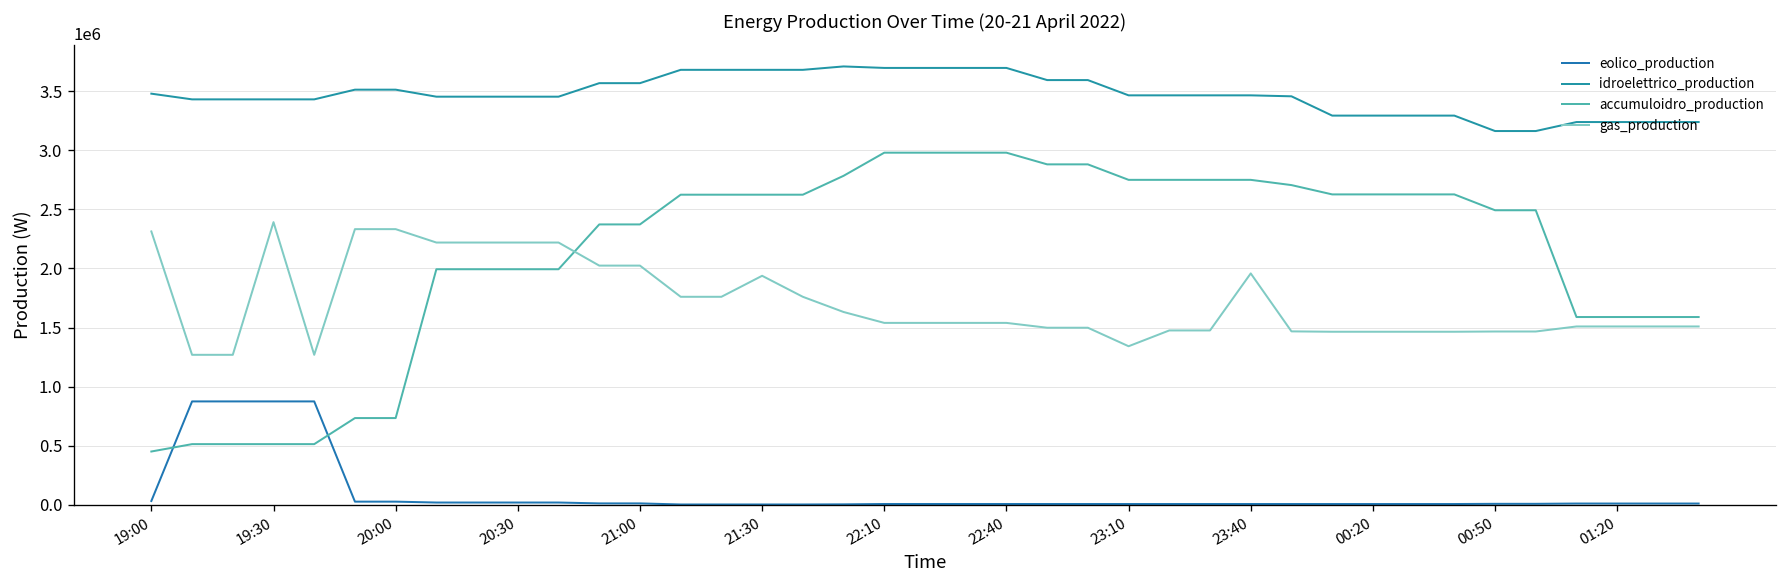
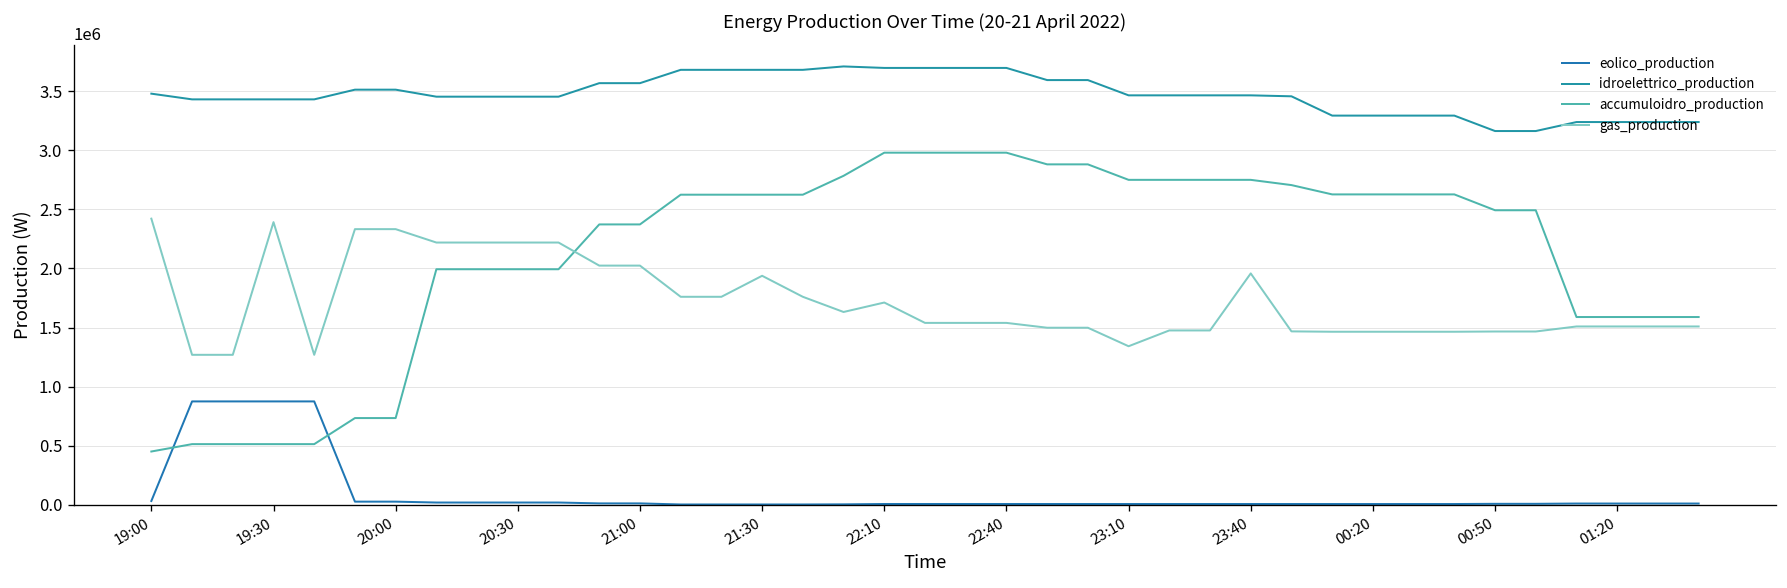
gas_production, 19:00: 2300000 -> 2400000
gas_production, 22:10: 1500000 -> 1700000
